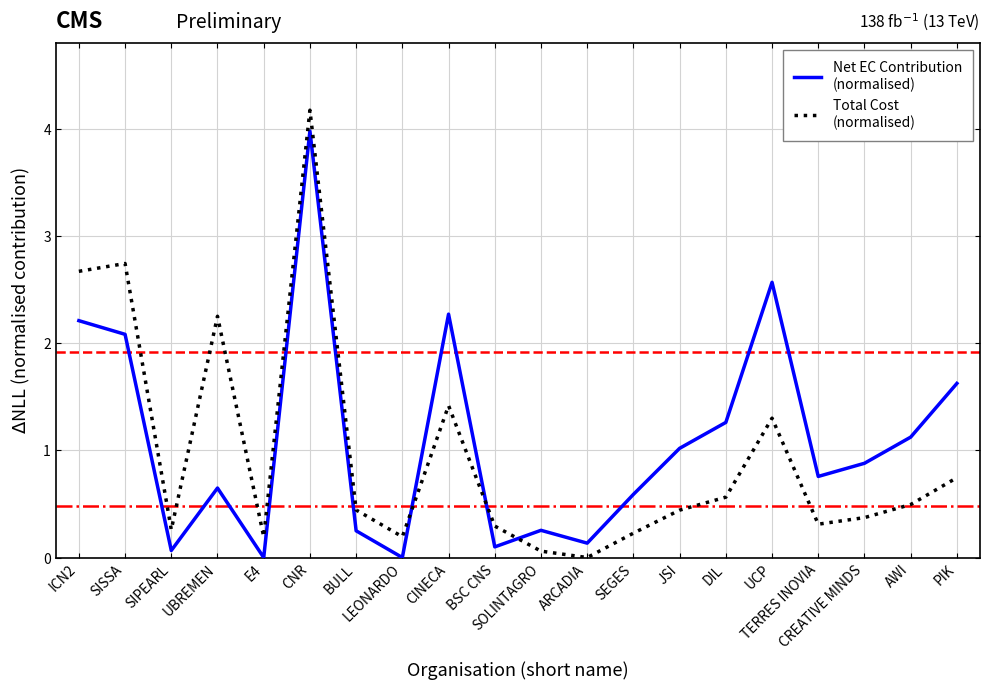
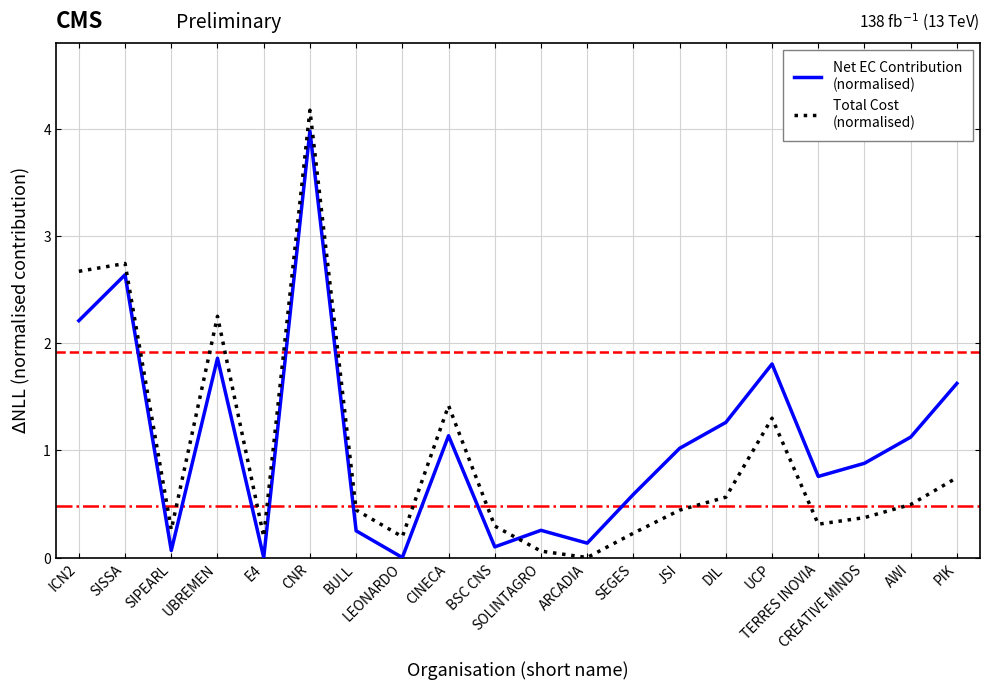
Net EC Contribution (normalised), SISSA: 2.08 -> 2.64
Net EC Contribution (normalised), UBREMEN: 0.65 -> 1.86
Net EC Contribution (normalised), CINECA: 2.27 -> 1.14
Net EC Contribution (normalised), UCP: 2.57 -> 1.81
